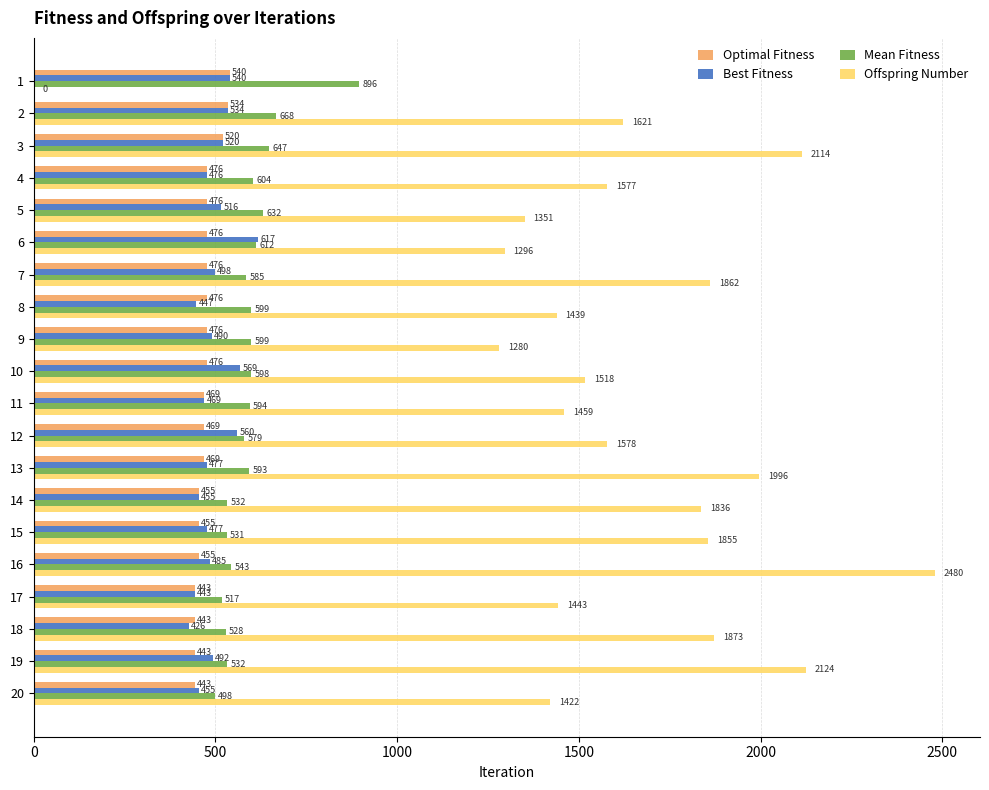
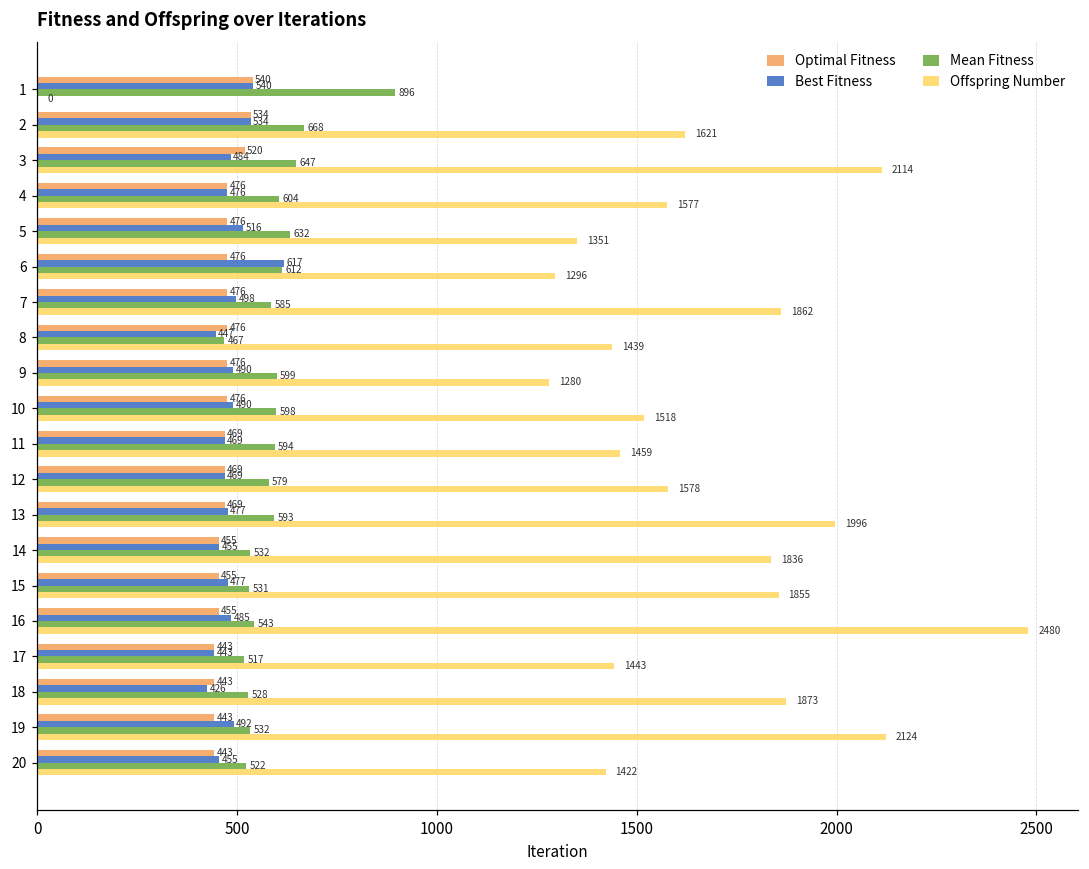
Best Fitness, 3: 520 -> 484
Mean Fitness, 8: 599 -> 467
Best Fitness, 10: 569 -> 490
Best Fitness, 12: 560 -> 469
Mean Fitness, 20: 498 -> 522
